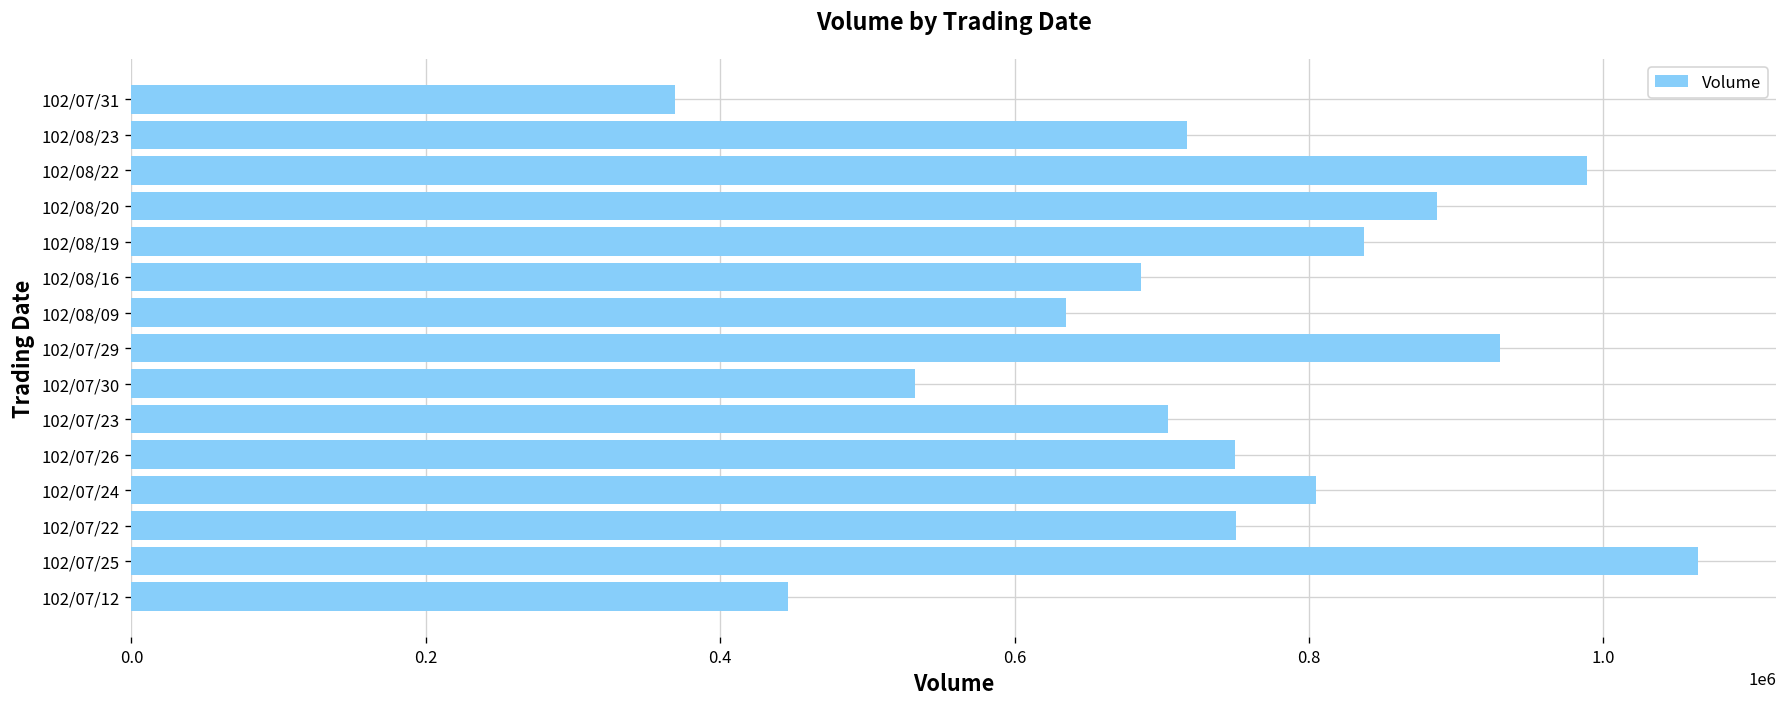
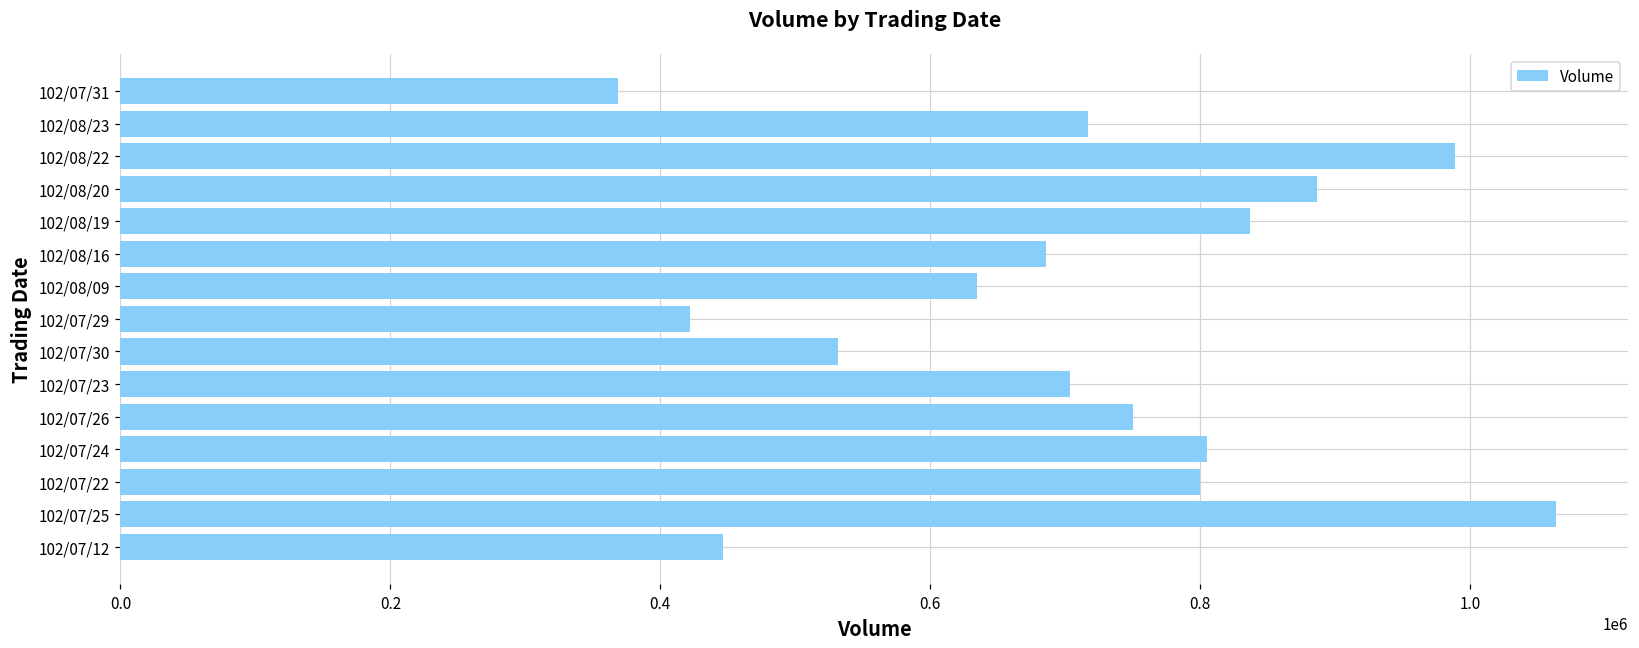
102/07/29: 930000 -> 422000
102/07/22: 751000 -> 800000
